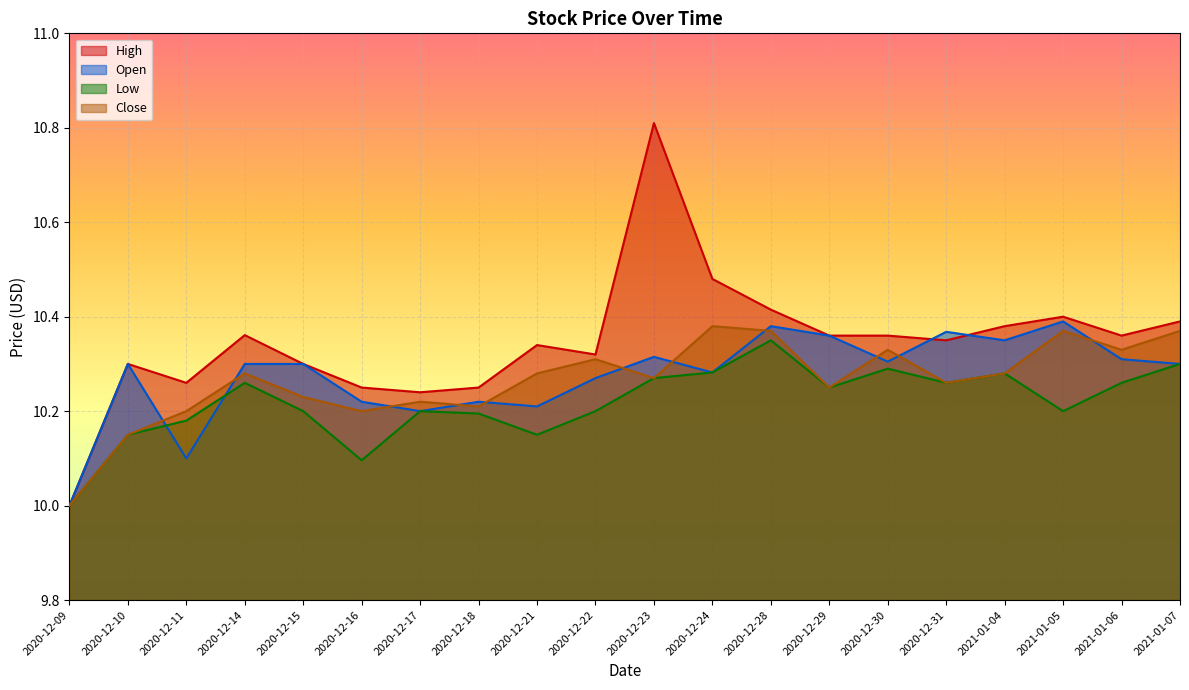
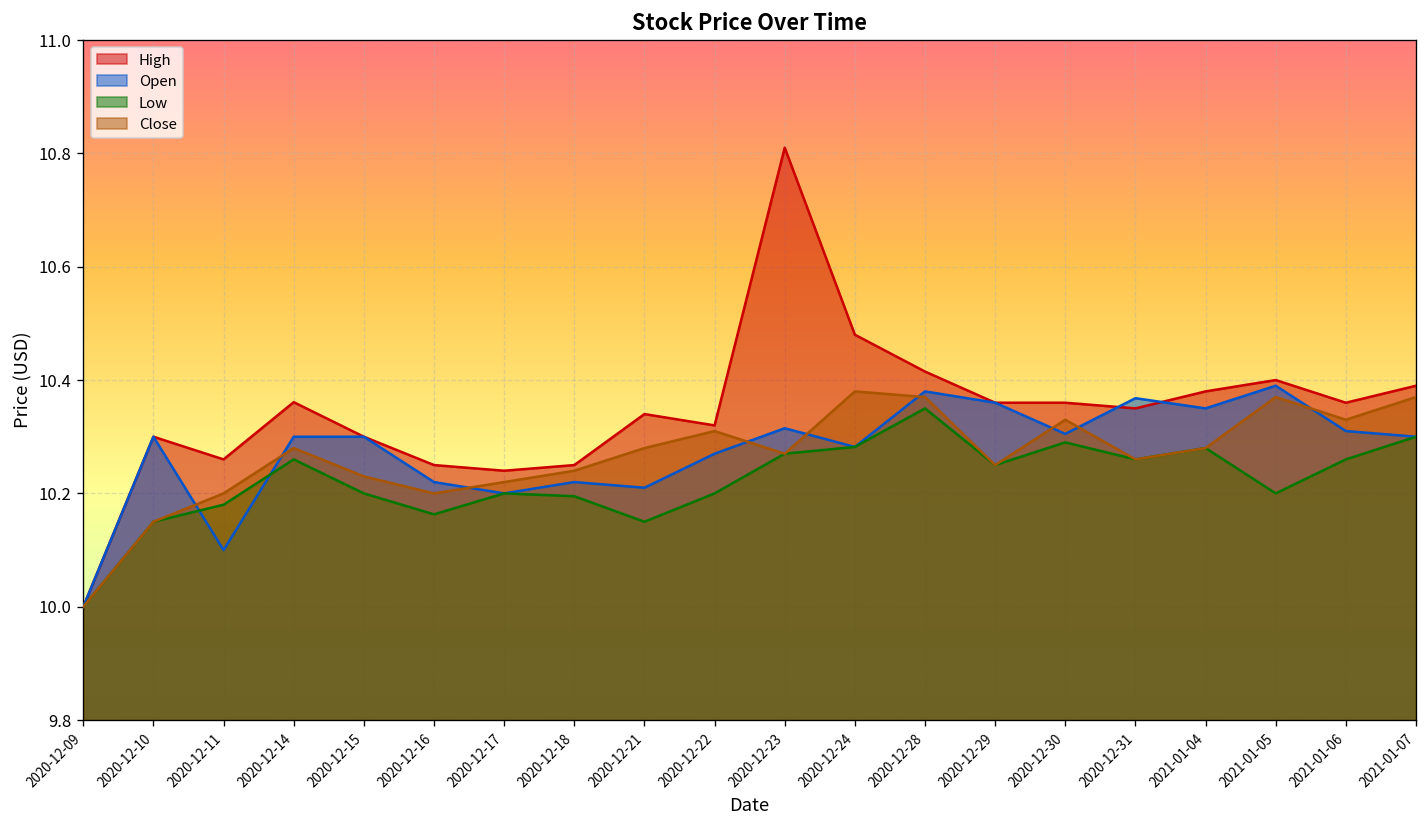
Low, 2020-12-16: 10.10 -> 10.16
Close, 2020-12-18: 10.21 -> 10.24
